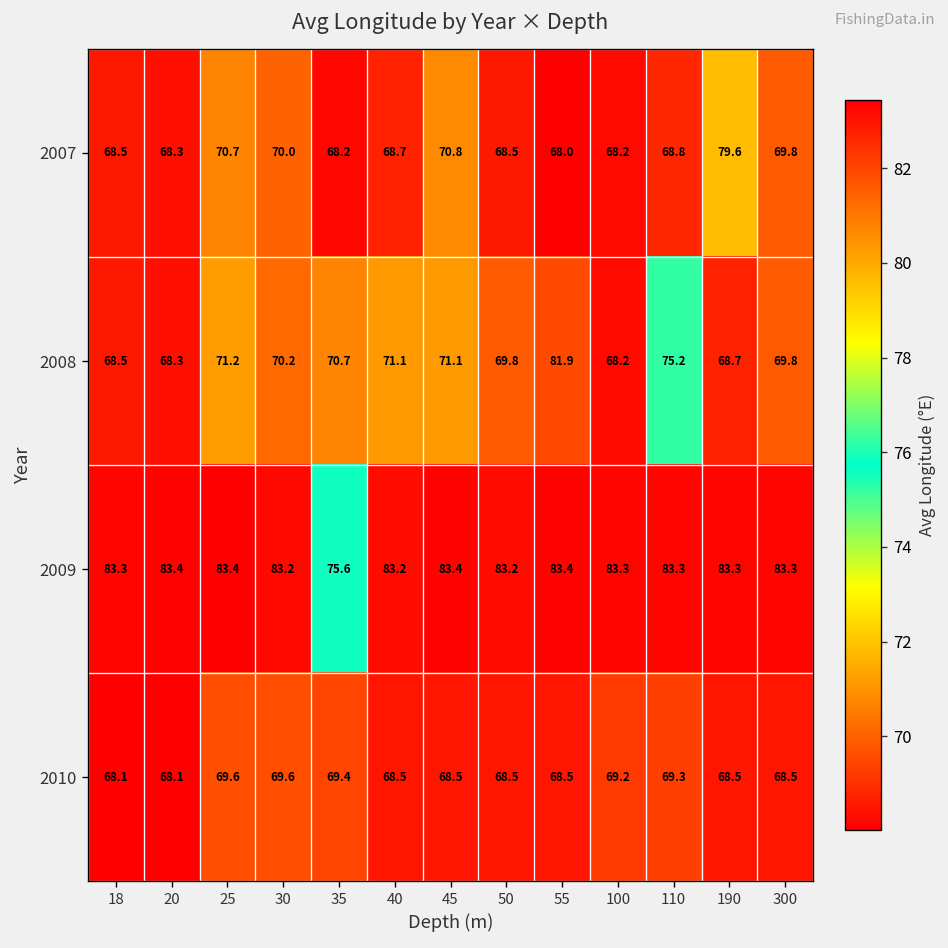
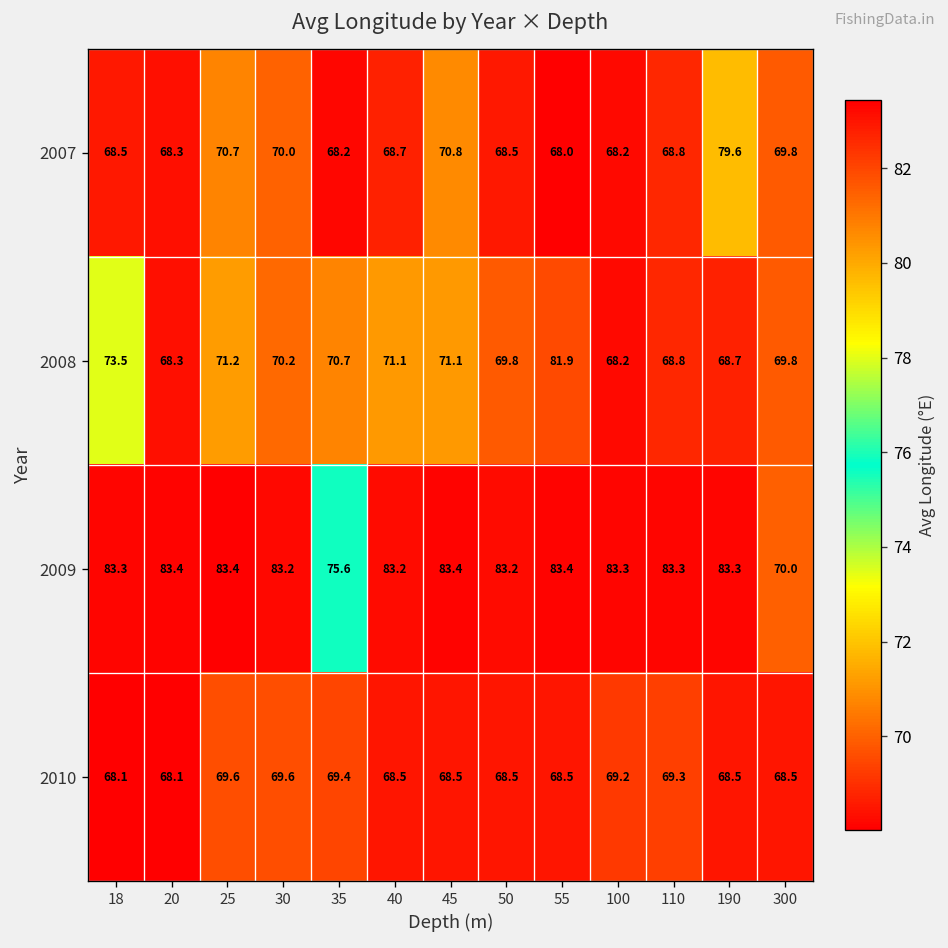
2008, 18: 68.5 -> 73.5
2008, 110: 75.2 -> 68.8
2009, 300: 83.3 -> 70.0
